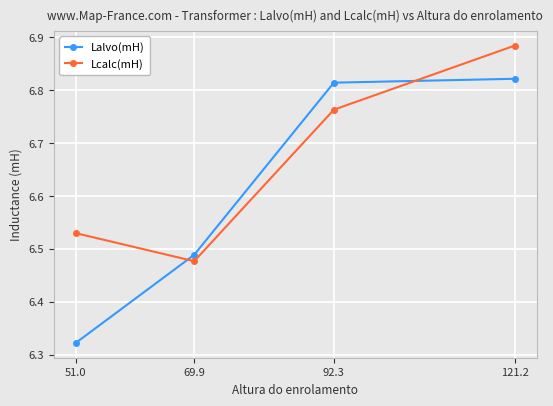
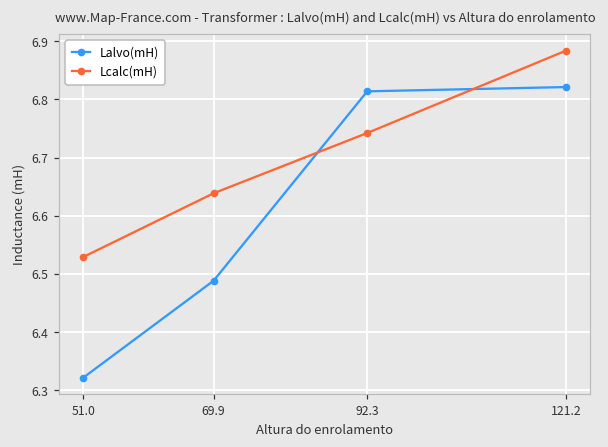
Lcalc(mH), 69.9: 6.48 -> 6.64
Lcalc(mH), 92.3: 6.76 -> 6.74
